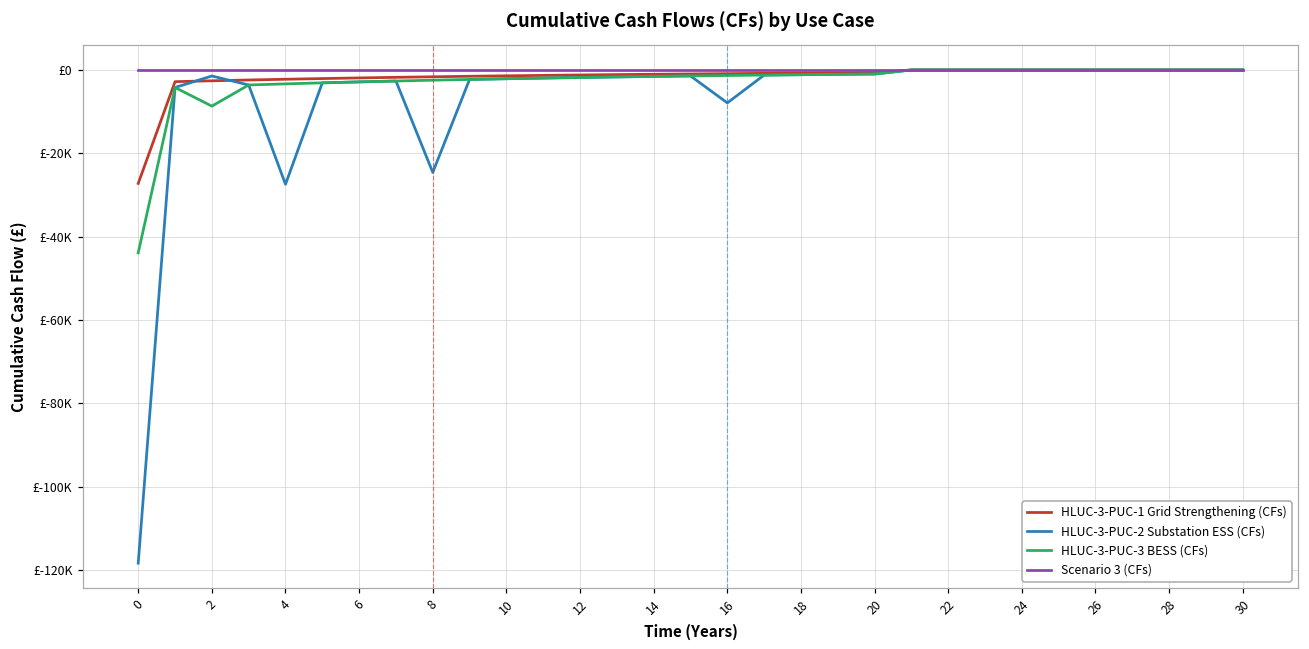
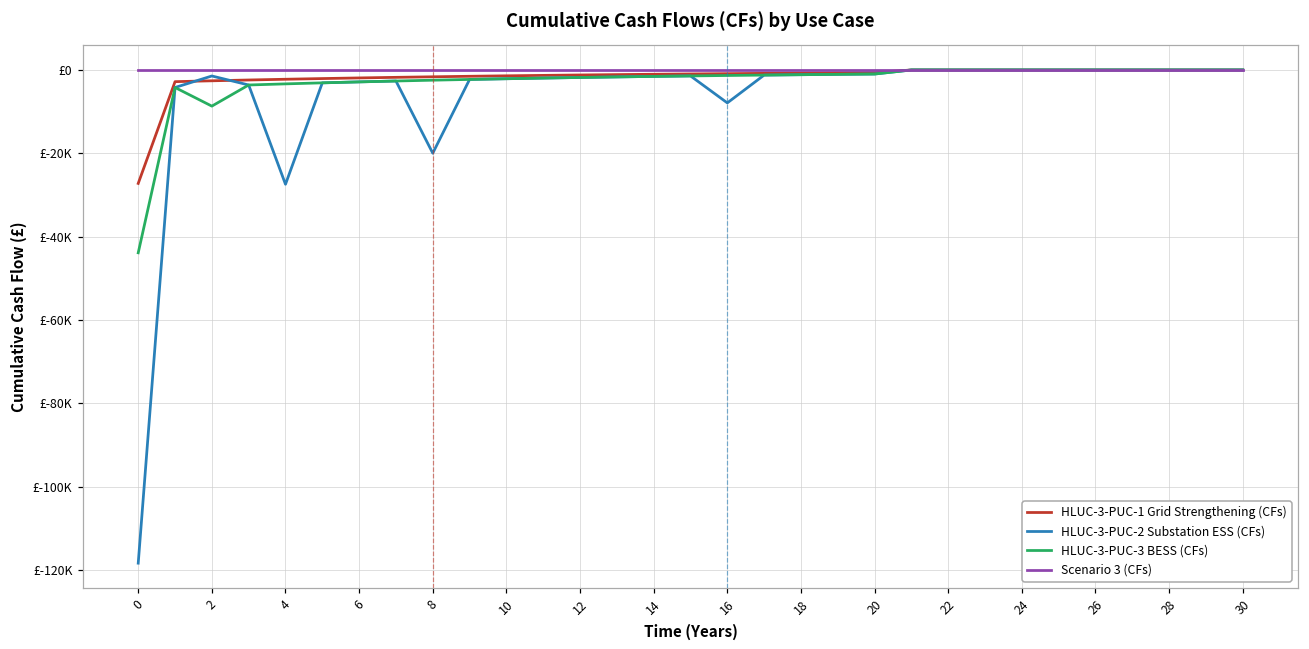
HLUC-3-PUC-2 Substation ESS (CFs), 8: £-25000 -> £-20000
